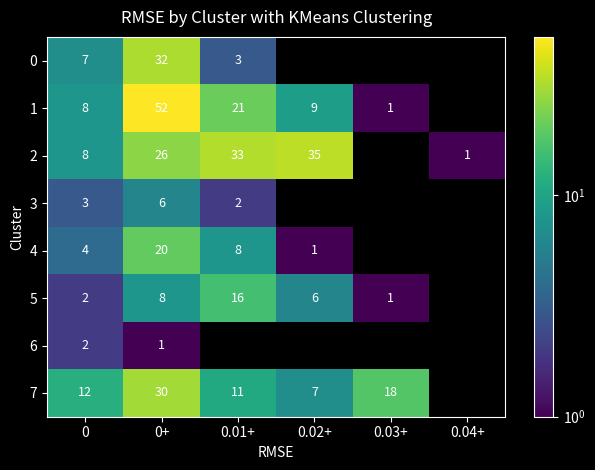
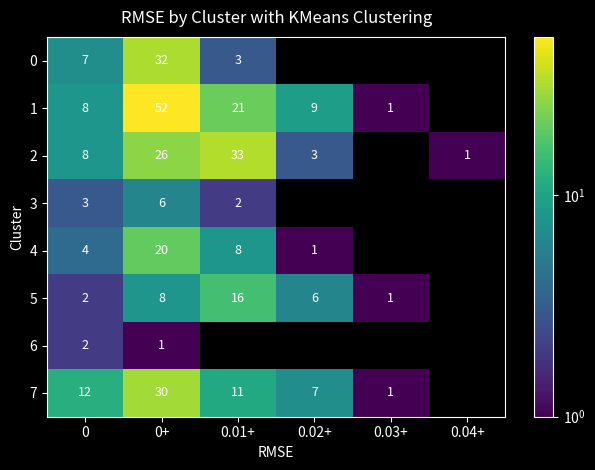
2, 0.02+: 35 -> 3
7, 0.03+: 18 -> 1
